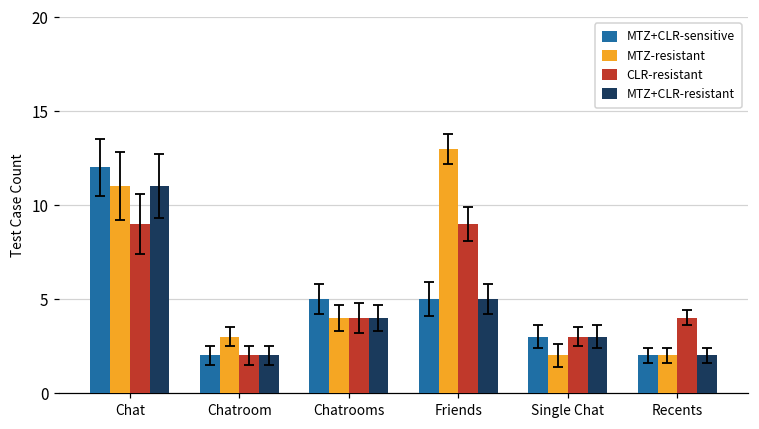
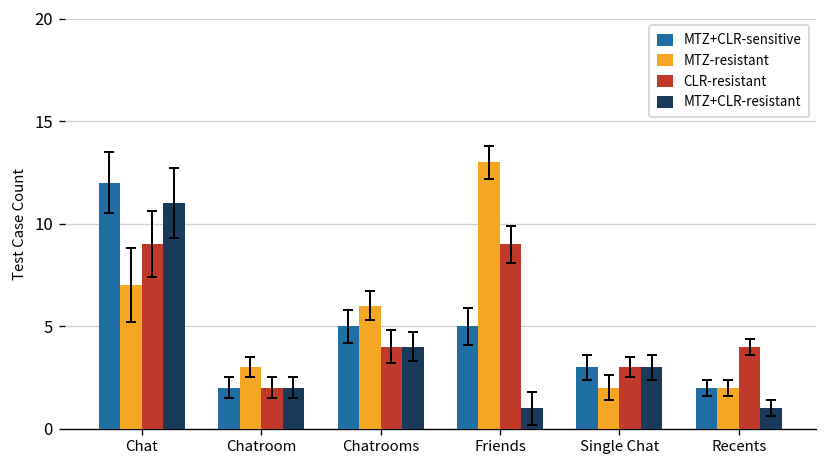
MTZ-resistant, Chat: 11 -> 7
MTZ-resistant, Chatrooms: 4 -> 6
MTZ+CLR-resistant, Friends: 5 -> 1
MTZ+CLR-resistant, Recents: 2 -> 1
